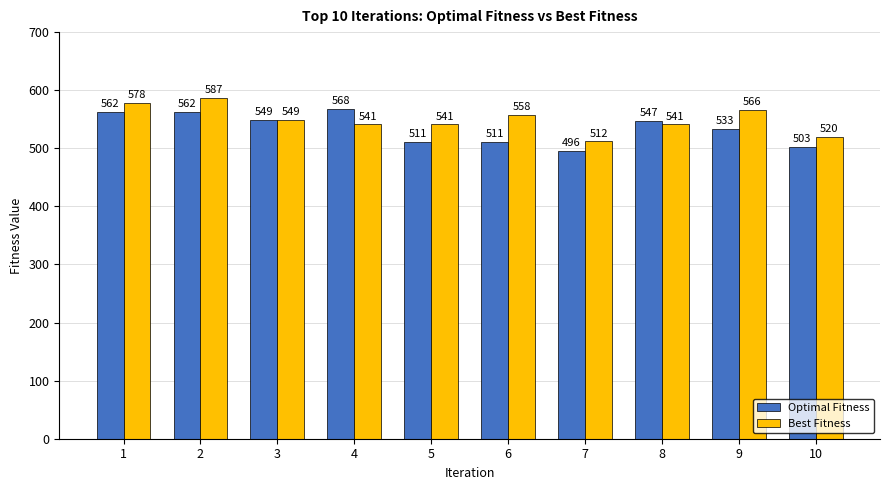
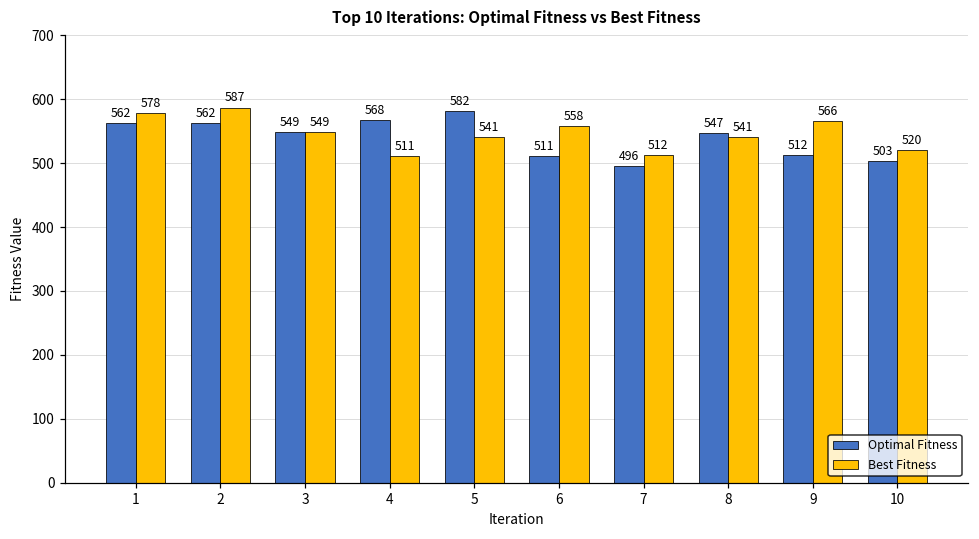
Best Fitness, 4: 541 -> 511
Optimal Fitness, 5: 511 -> 582
Optimal Fitness, 9: 533 -> 512
